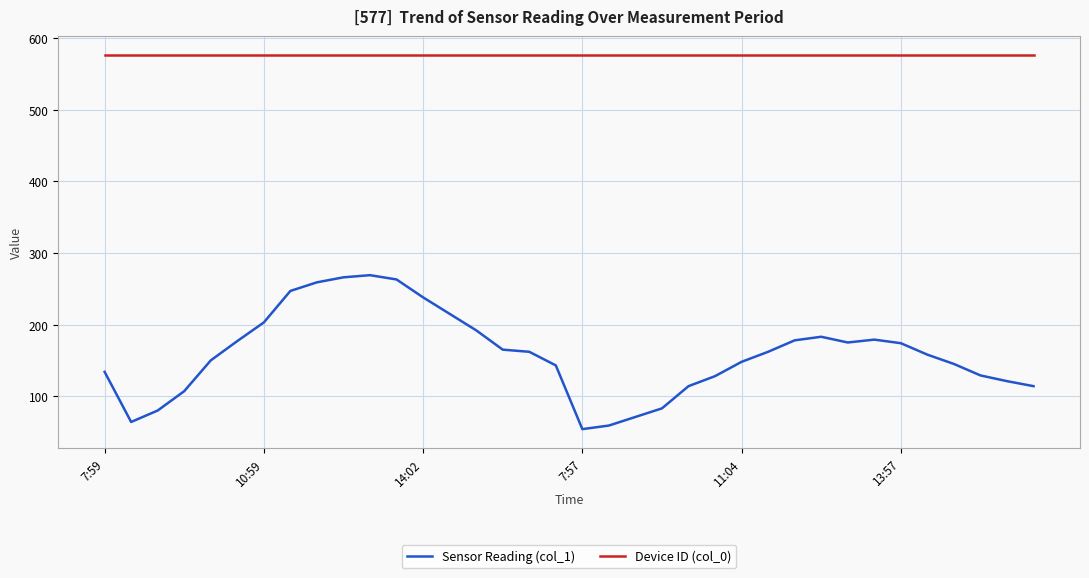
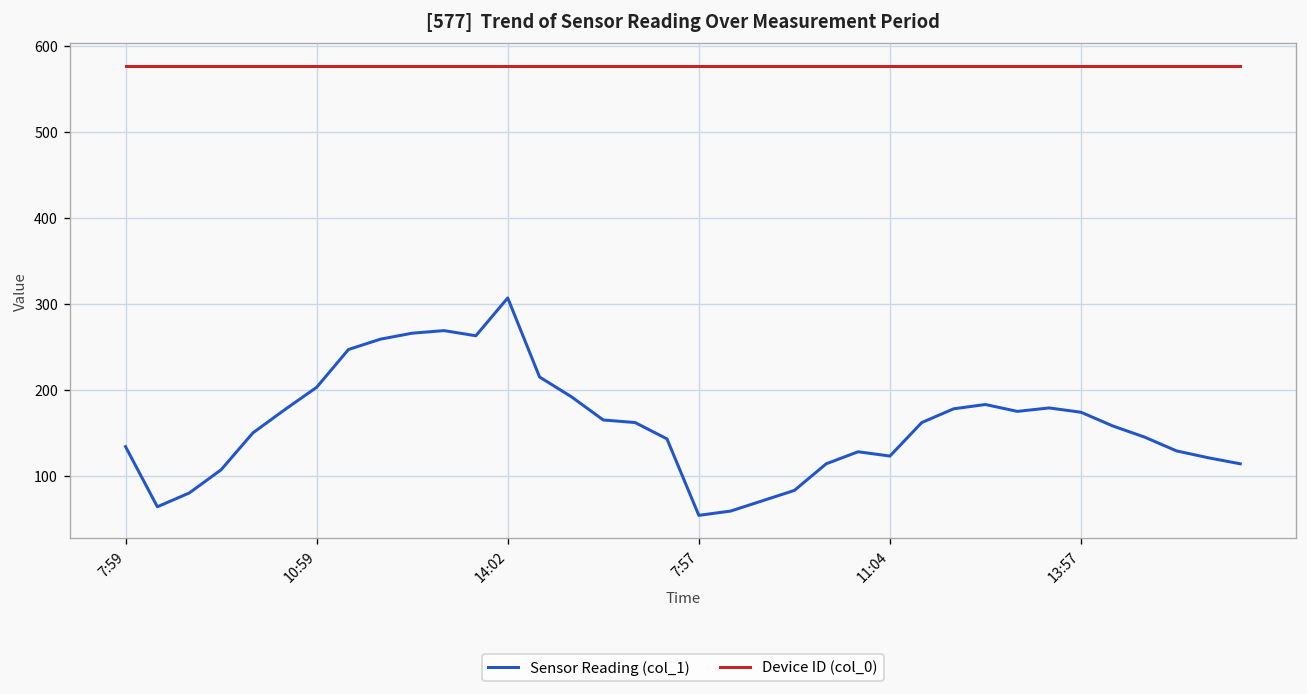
Sensor Reading (col_1), 14:02: 240 -> 310
Sensor Reading (col_1), 11:04: 150 -> 120
